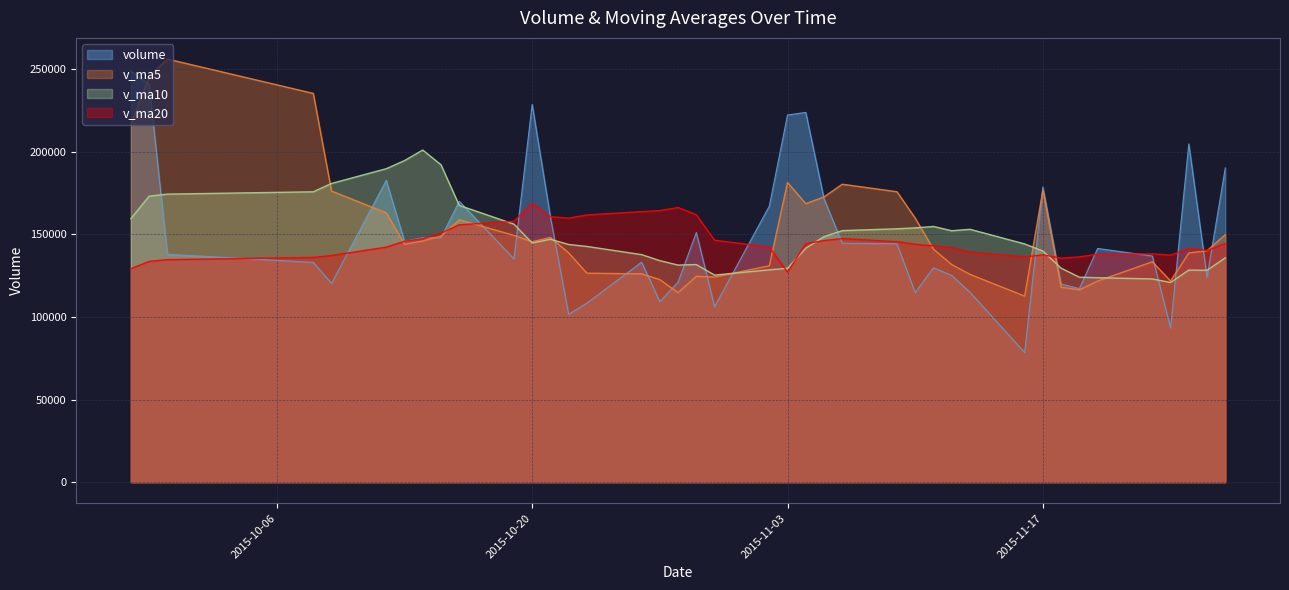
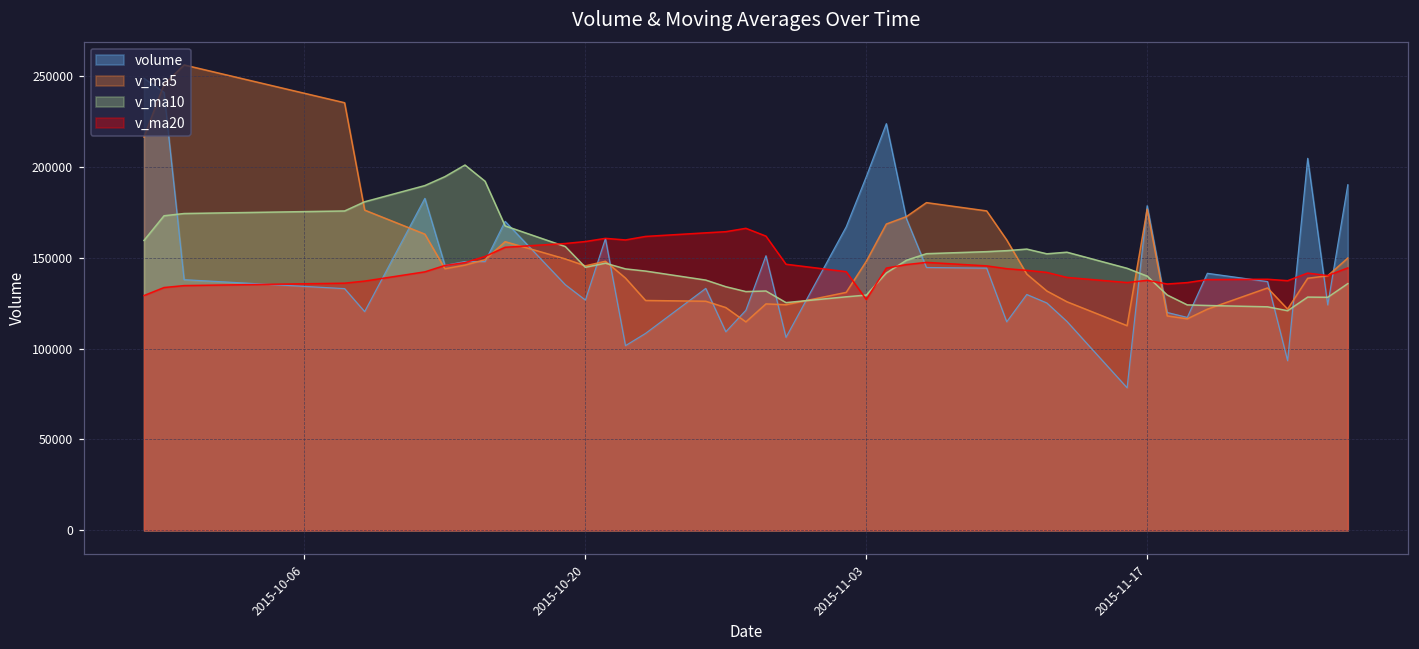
volume, 2015-10-20: 229000 -> 127000
v_ma20, 2015-10-20: 169000 -> 159000
volume, 2015-11-03: 222000 -> 195000
v_ma5, 2015-11-03: 181000 -> 148000
